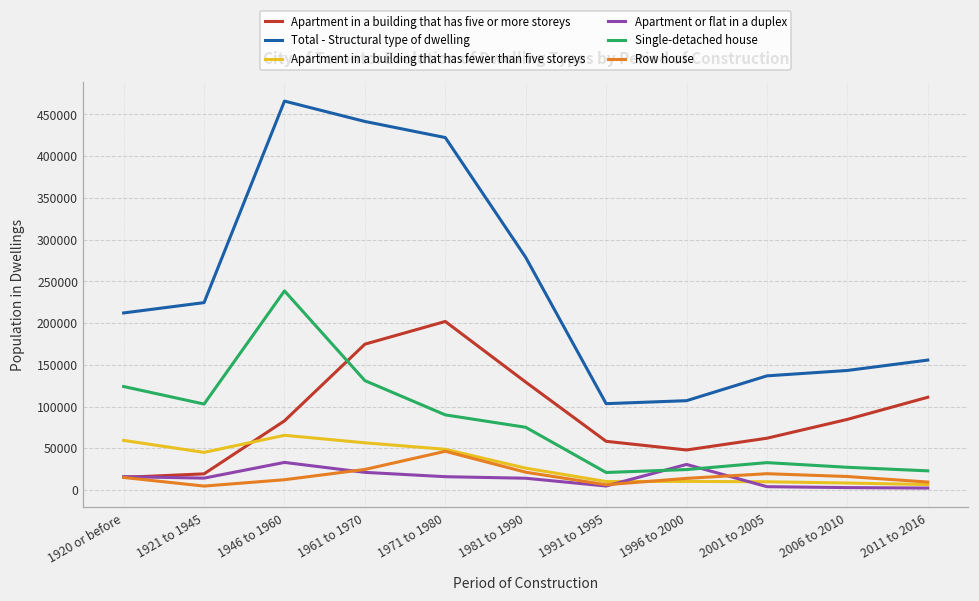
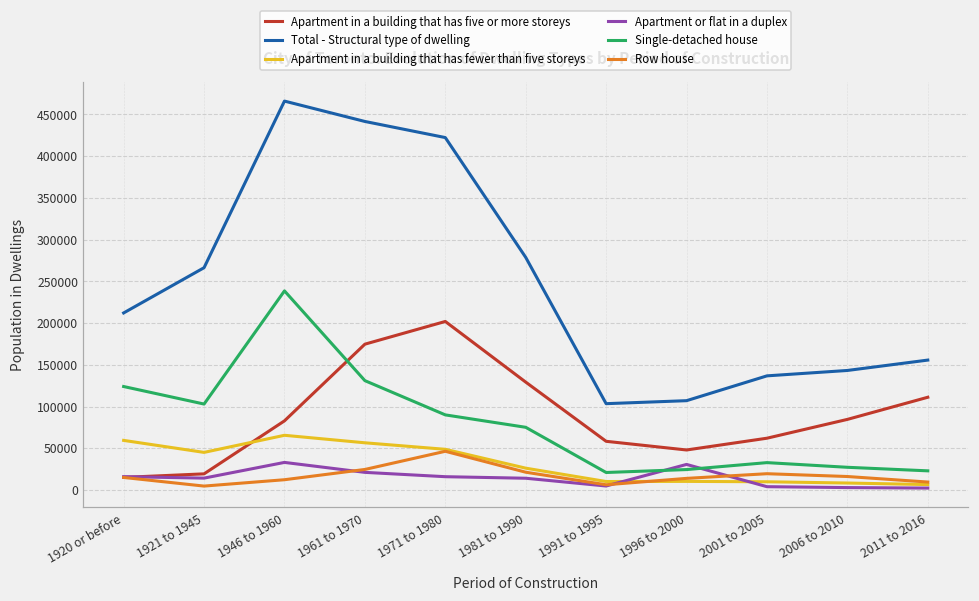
Total - Structural type of dwelling, 1921 to 1945: 220000 -> 270000
